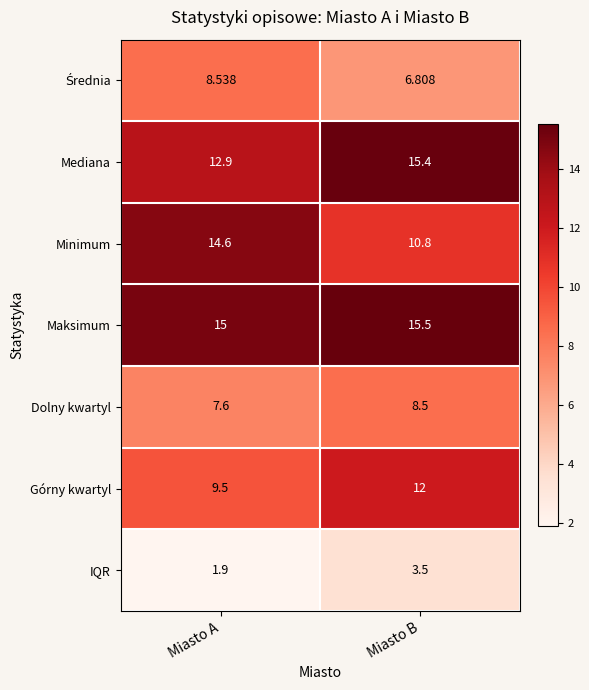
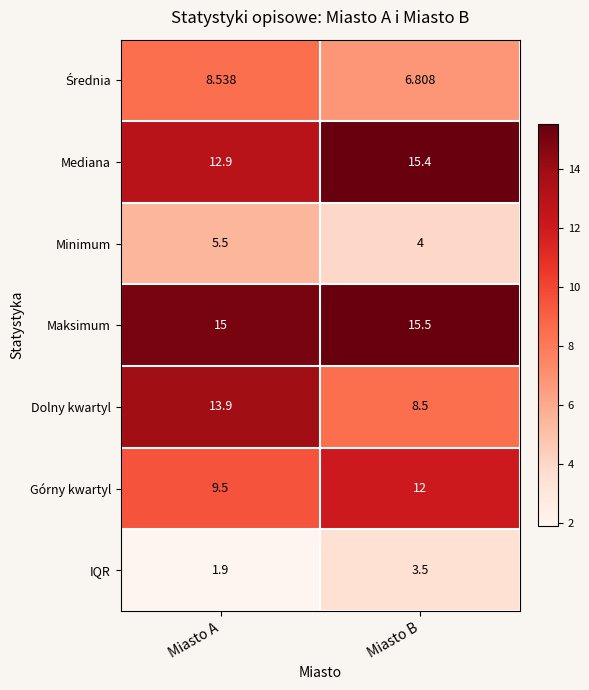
Minimum, Miasto A: 14.6 -> 5.5
Minimum, Miasto B: 10.8 -> 4
Dolny kwartyl, Miasto A: 7.6 -> 13.9
